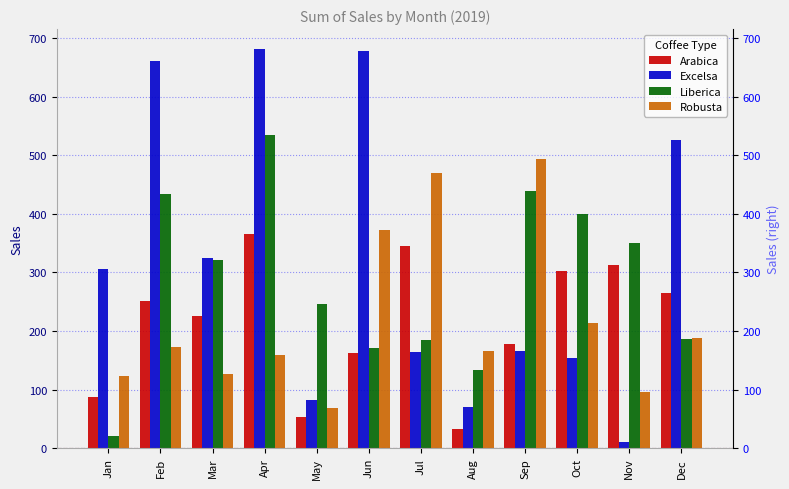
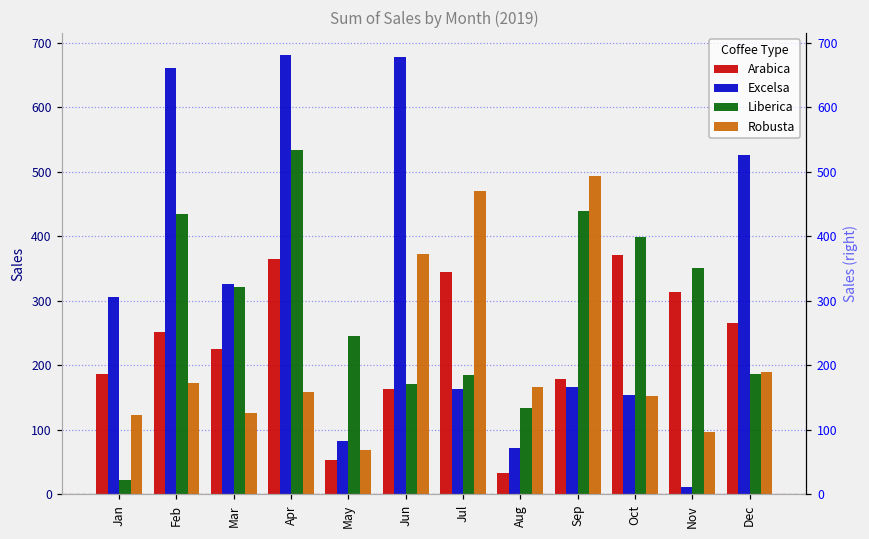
Arabica, Jan: 90 -> 190
Arabica, Oct: 300 -> 370
Robusta, Oct: 210 -> 150
